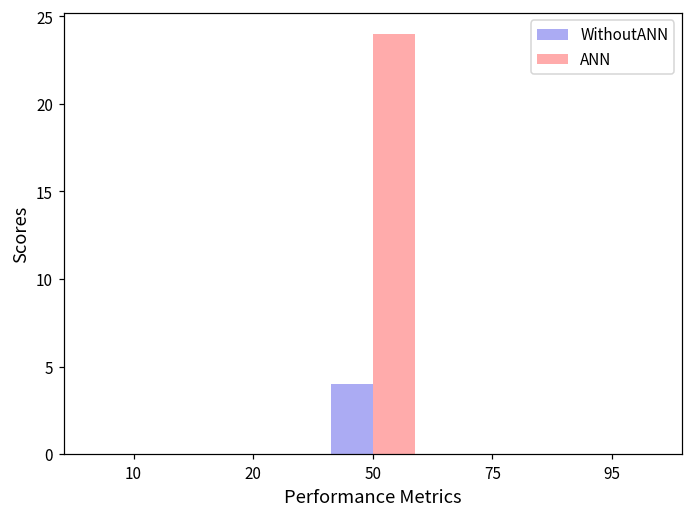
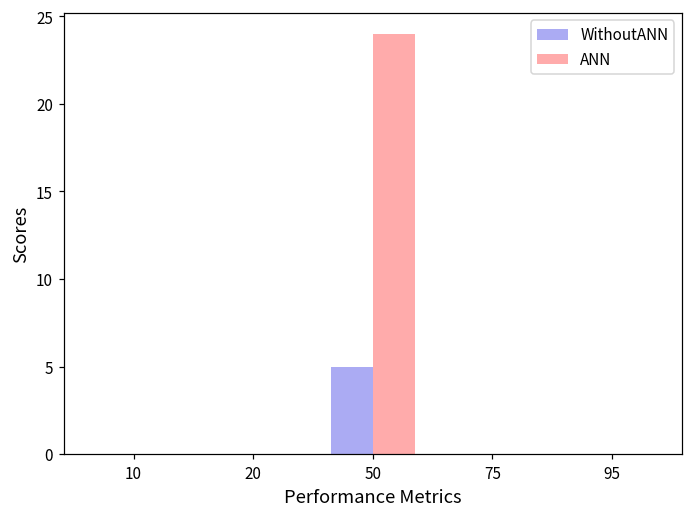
WithoutANN, 50: 4 -> 5
